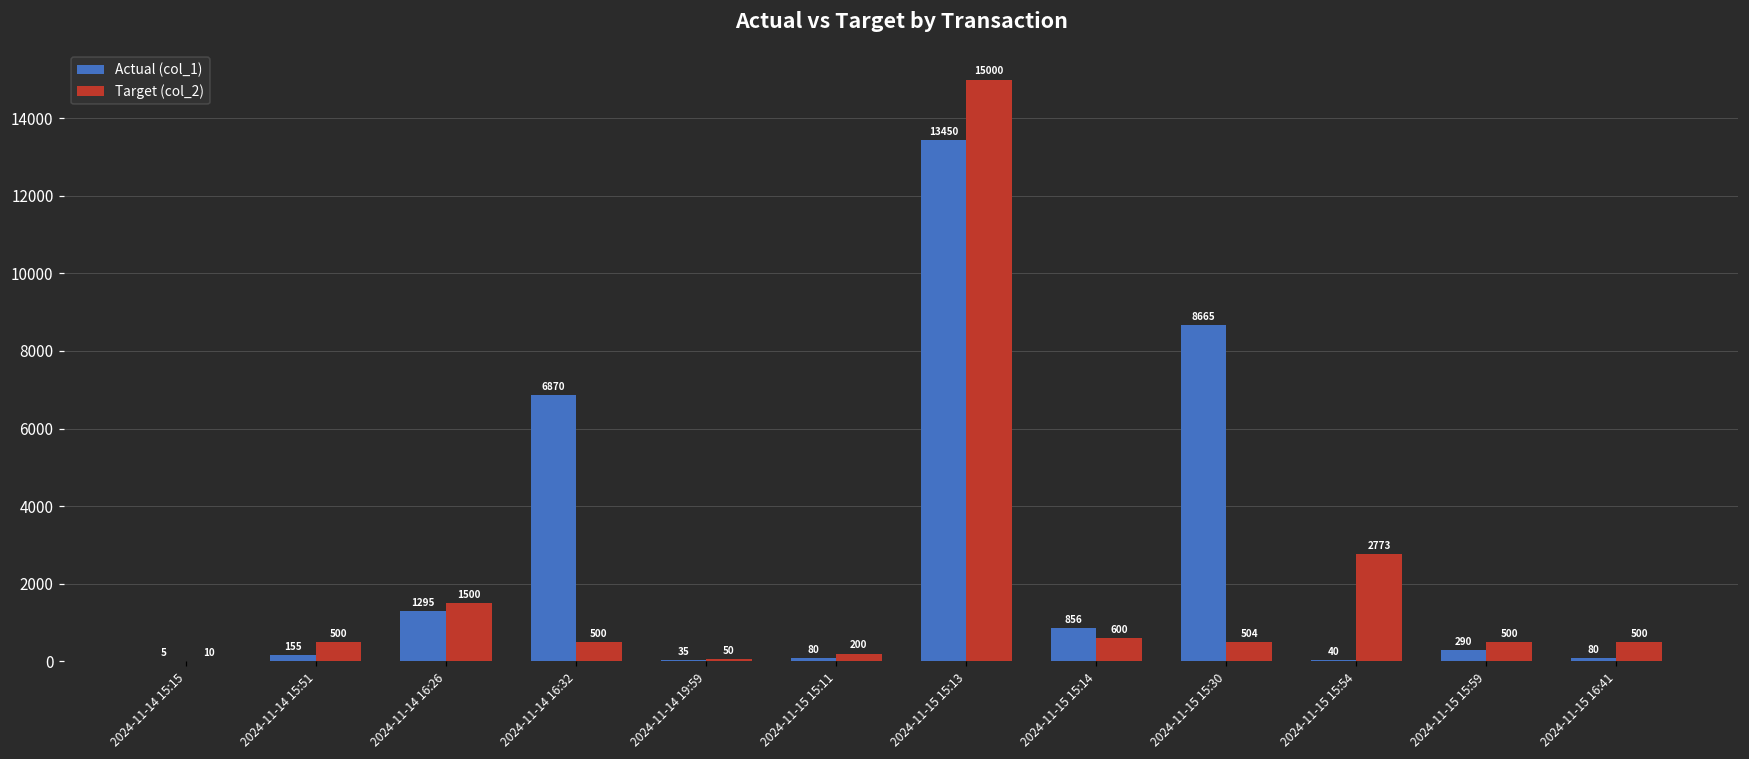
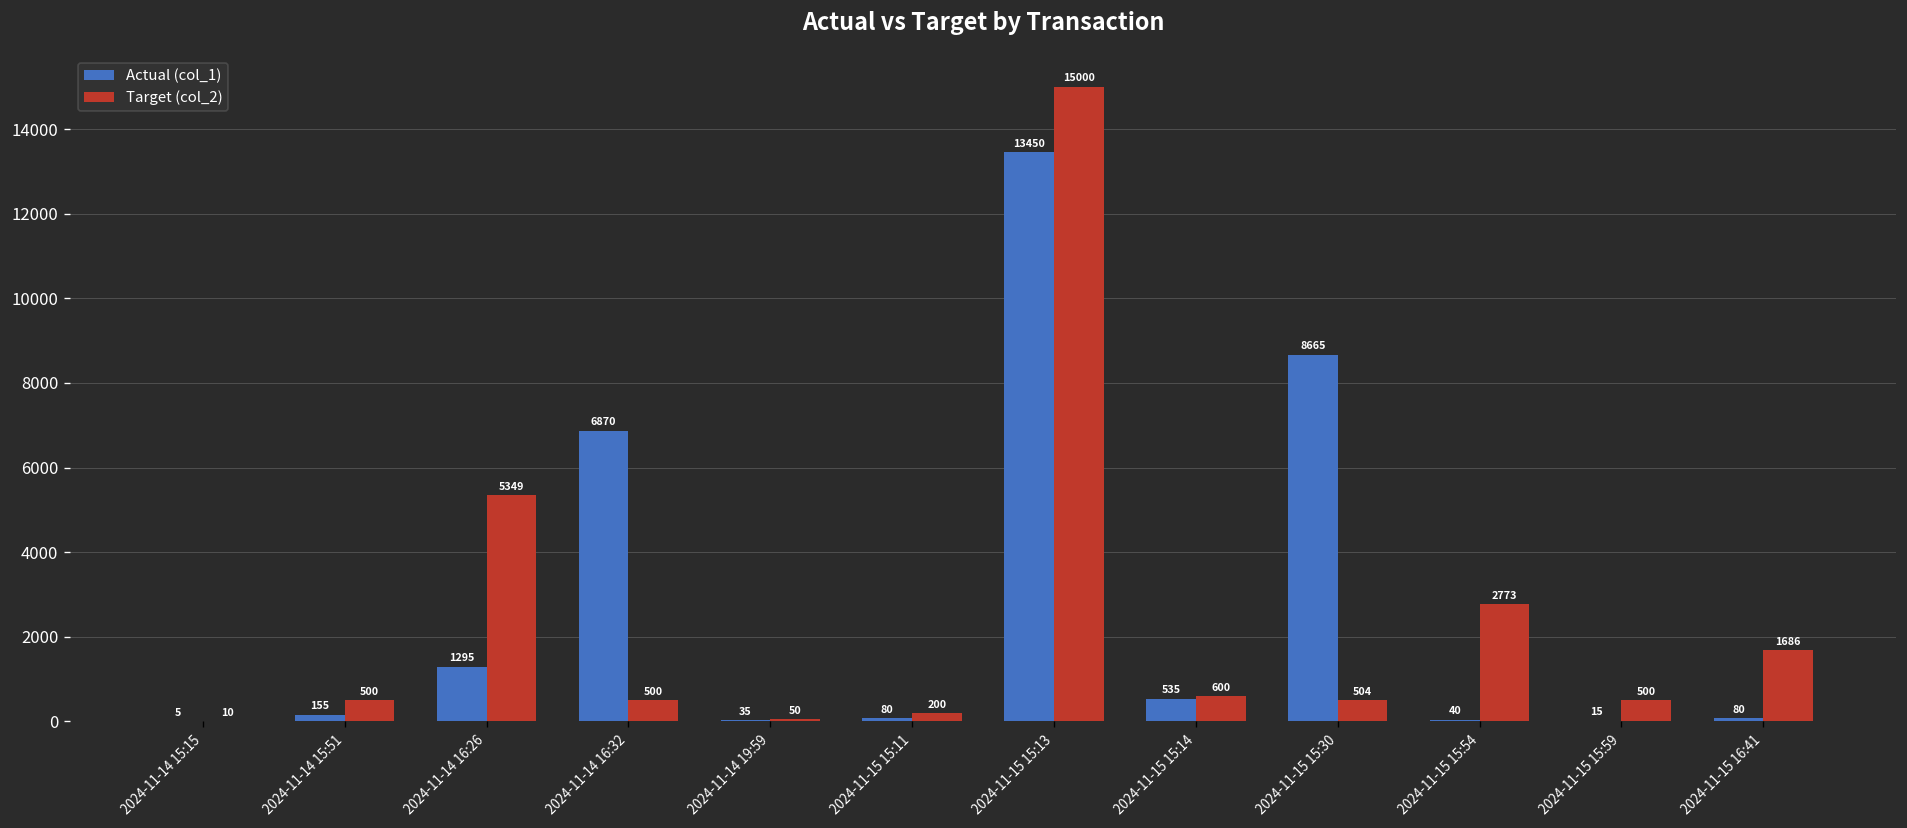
Target (col_2), 2024-11-14 16:26: 1500 -> 5349
Actual (col_1), 2024-11-15 15:14: 856 -> 535
Actual (col_1), 2024-11-15 15:59: 290 -> 15
Target (col_2), 2024-11-15 16:41: 500 -> 1686
